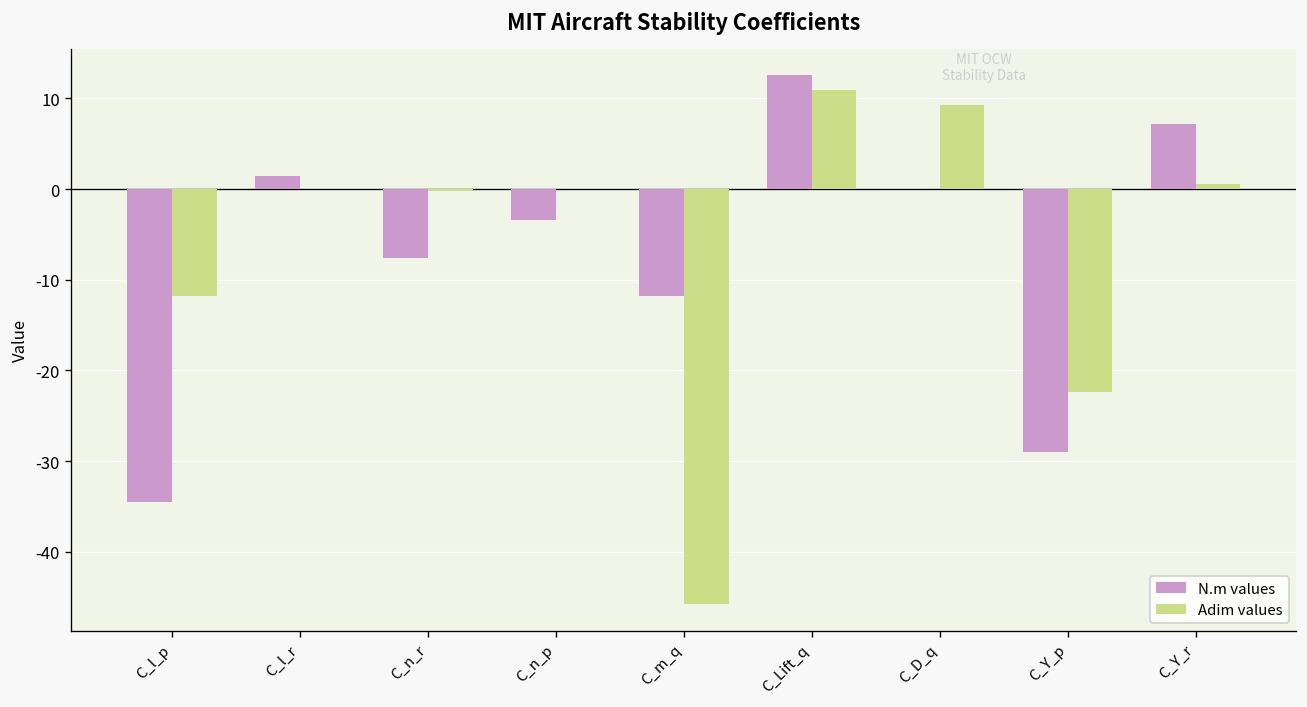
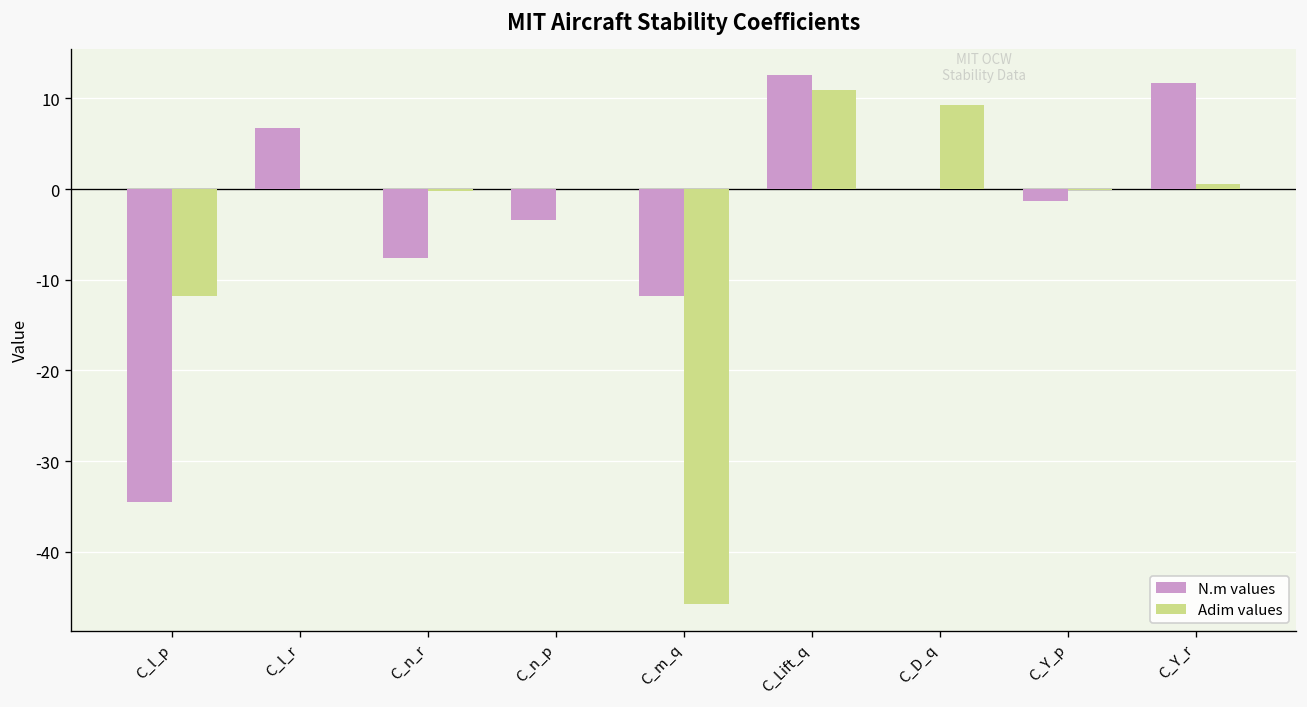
N.m values, C_l_r: 1 -> 7
N.m values, C_Y_p: -29 -> -1
Adim values, C_Y_p: -22 -> 0
N.m values, C_Y_r: 7 -> 12
